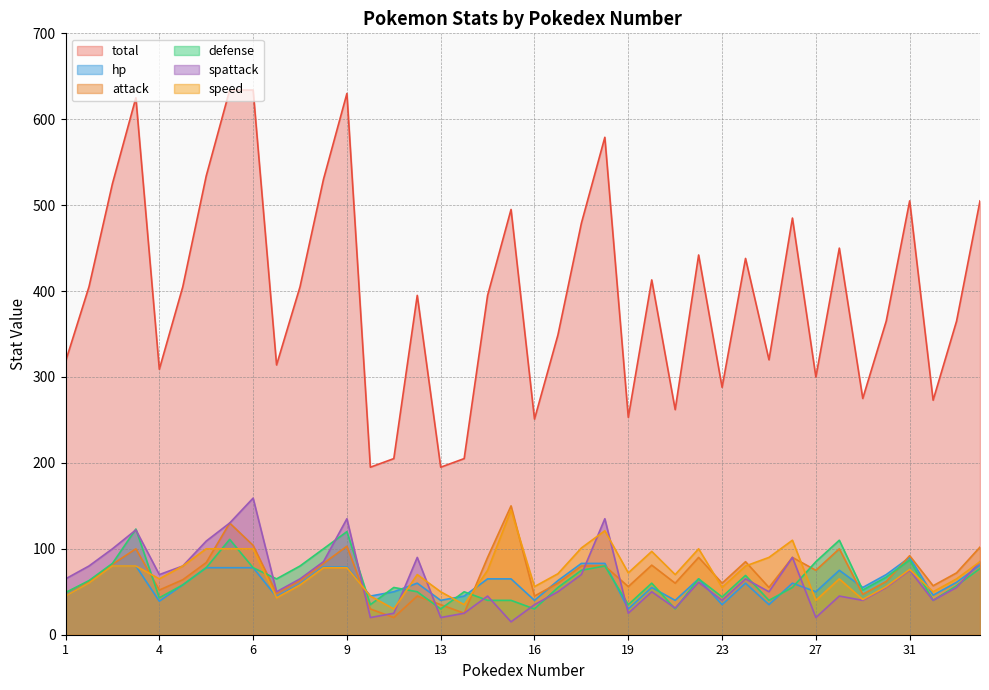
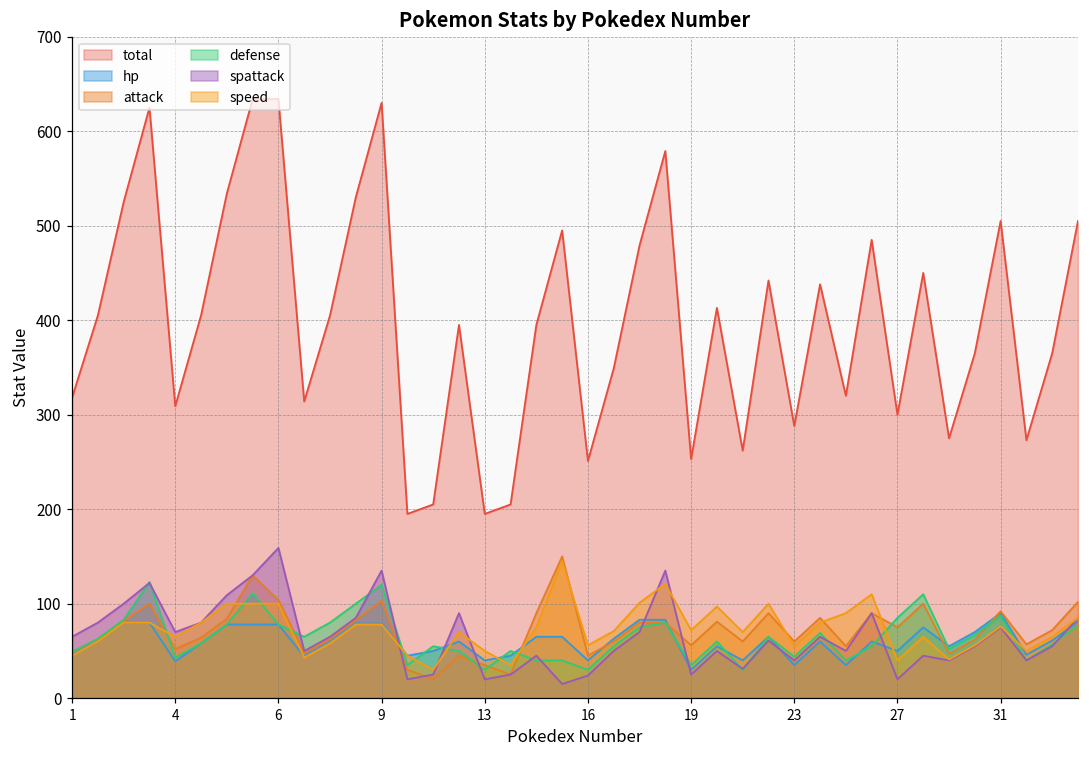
spattack, 16: 40 -> 20
